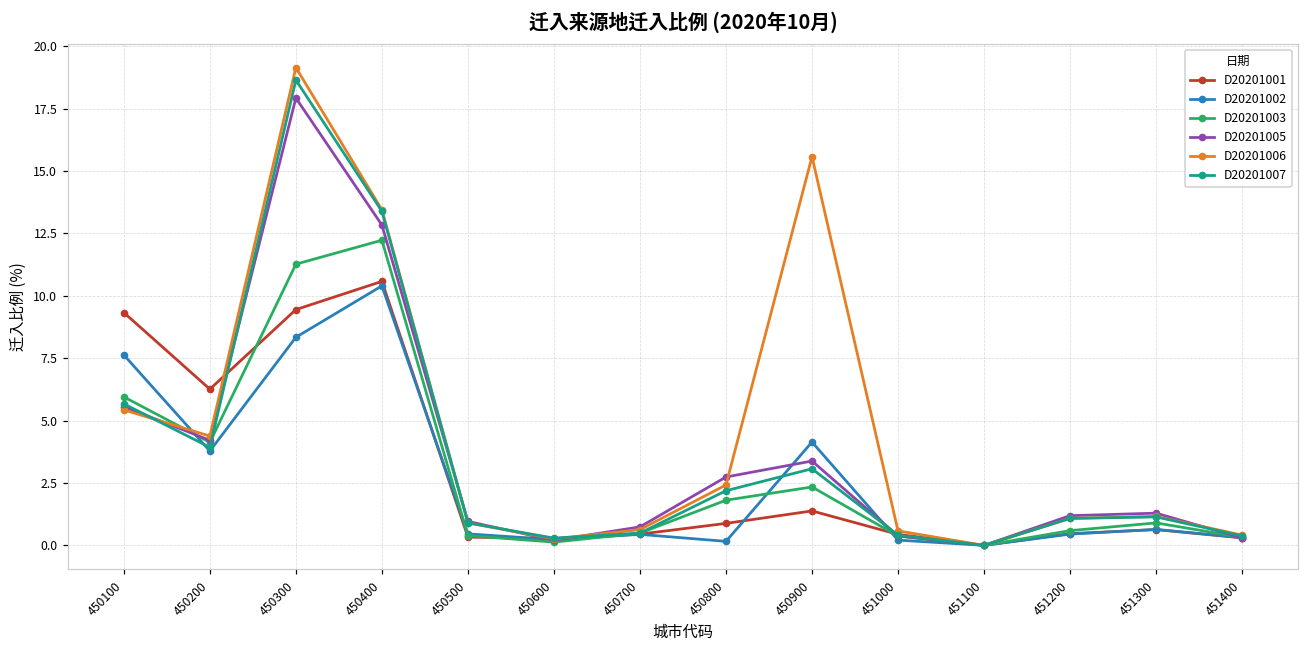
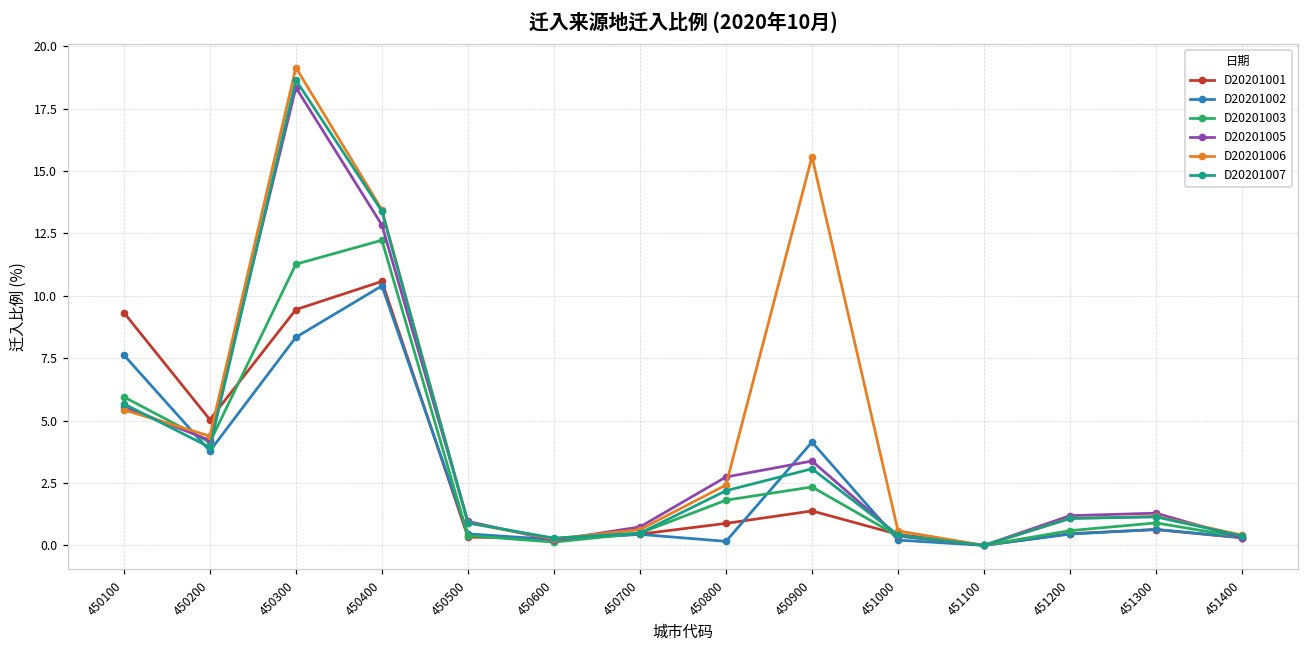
D20201001, 450200: 6.3 -> 5.0
D20201005, 450300: 17.9 -> 18.4
